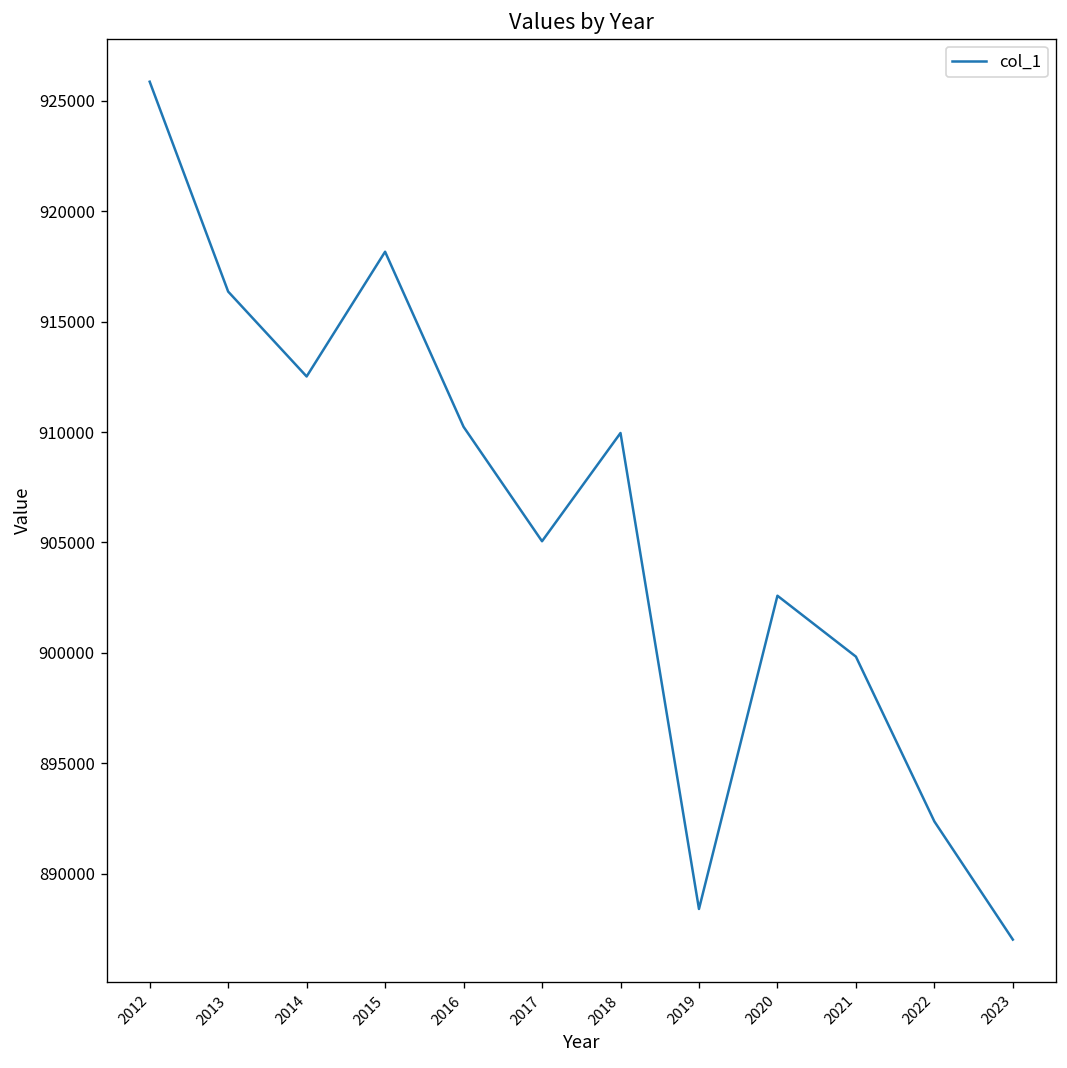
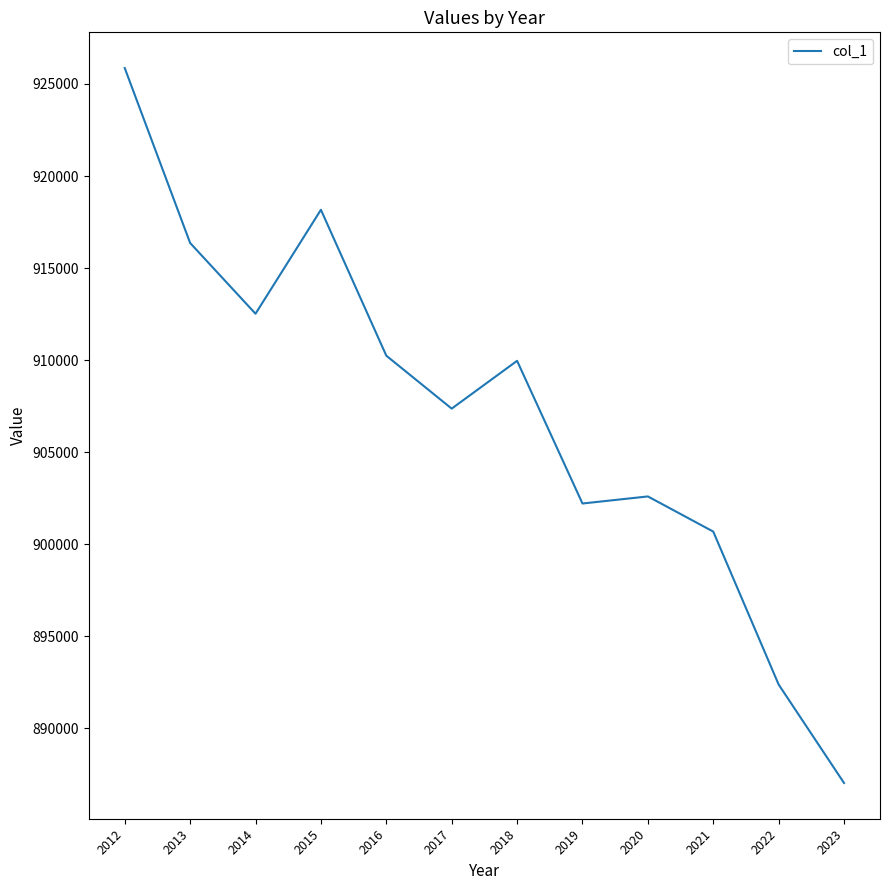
2017: 905100 -> 907400
2019: 888400 -> 902200
2021: 899800 -> 900700
